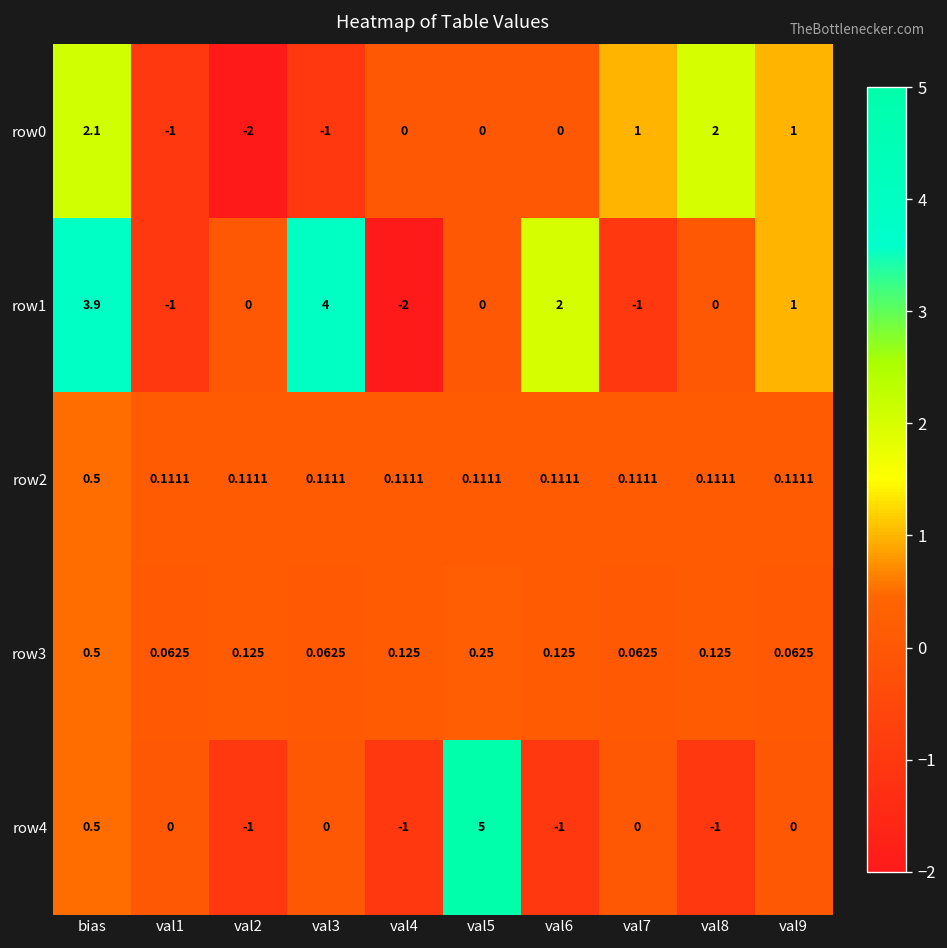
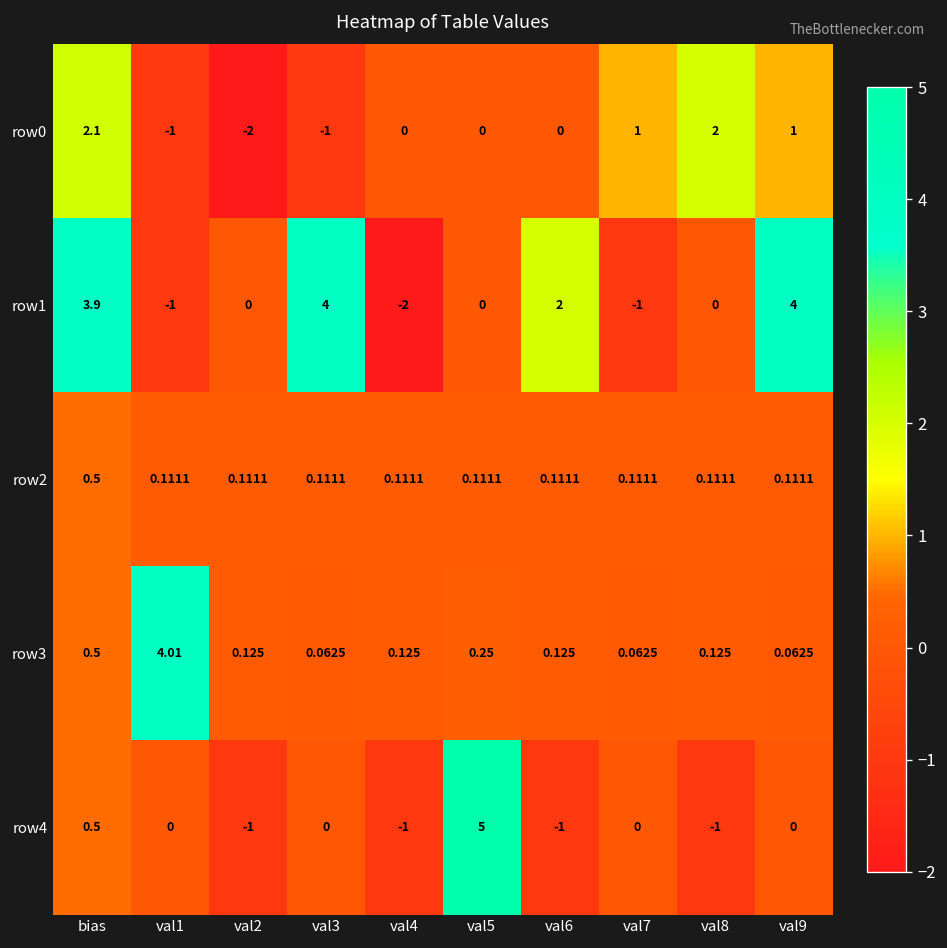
row1, val9: 1 -> 4
row3, val1: 0.0625 -> 4.01
